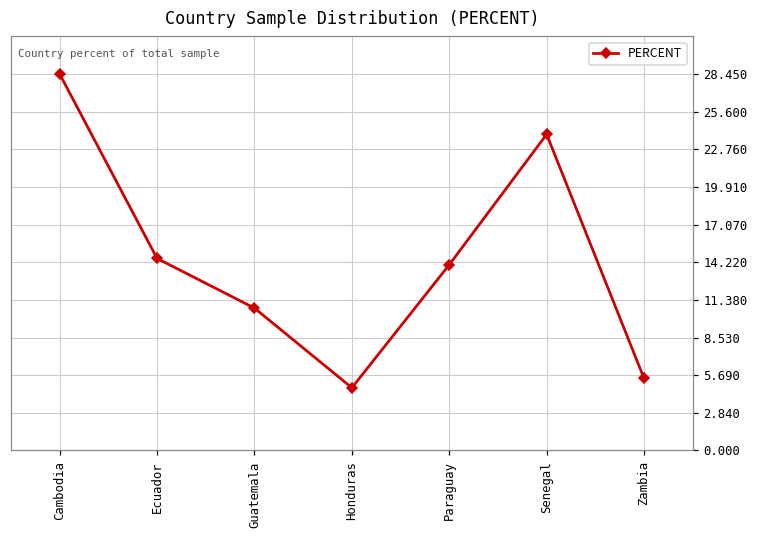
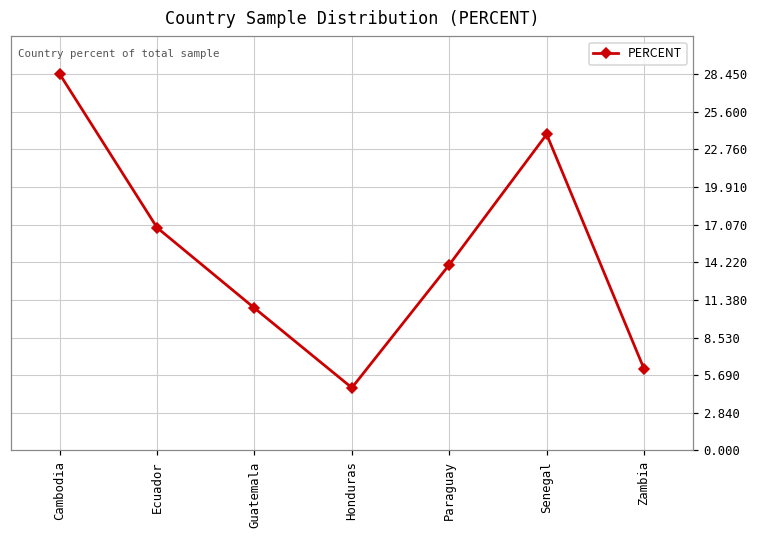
Ecuador: 14.5 -> 16.8
Zambia: 5.4 -> 6.2
